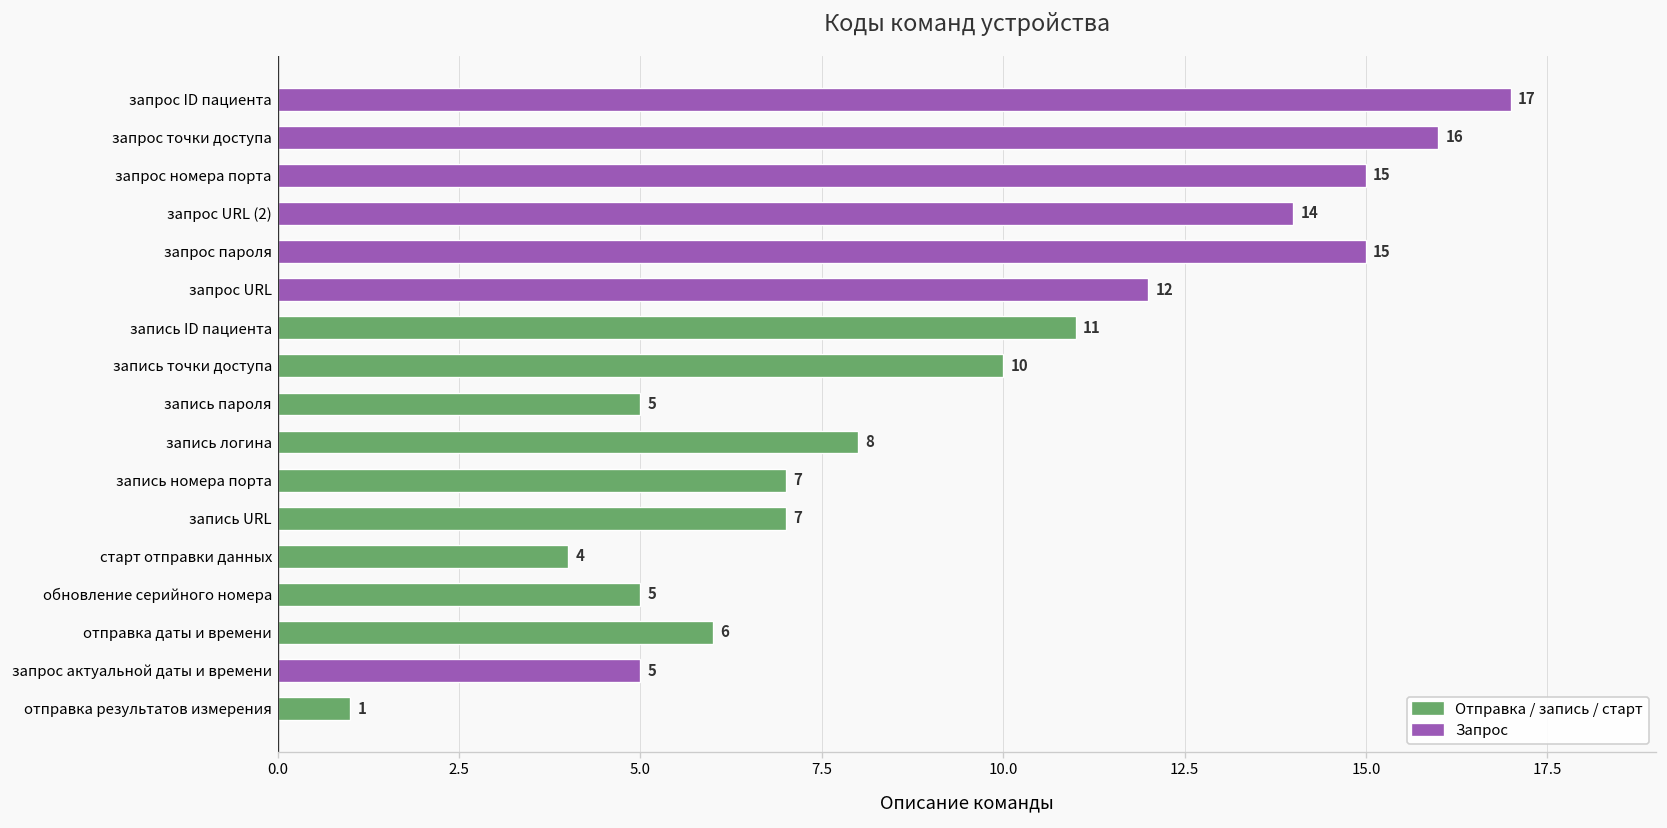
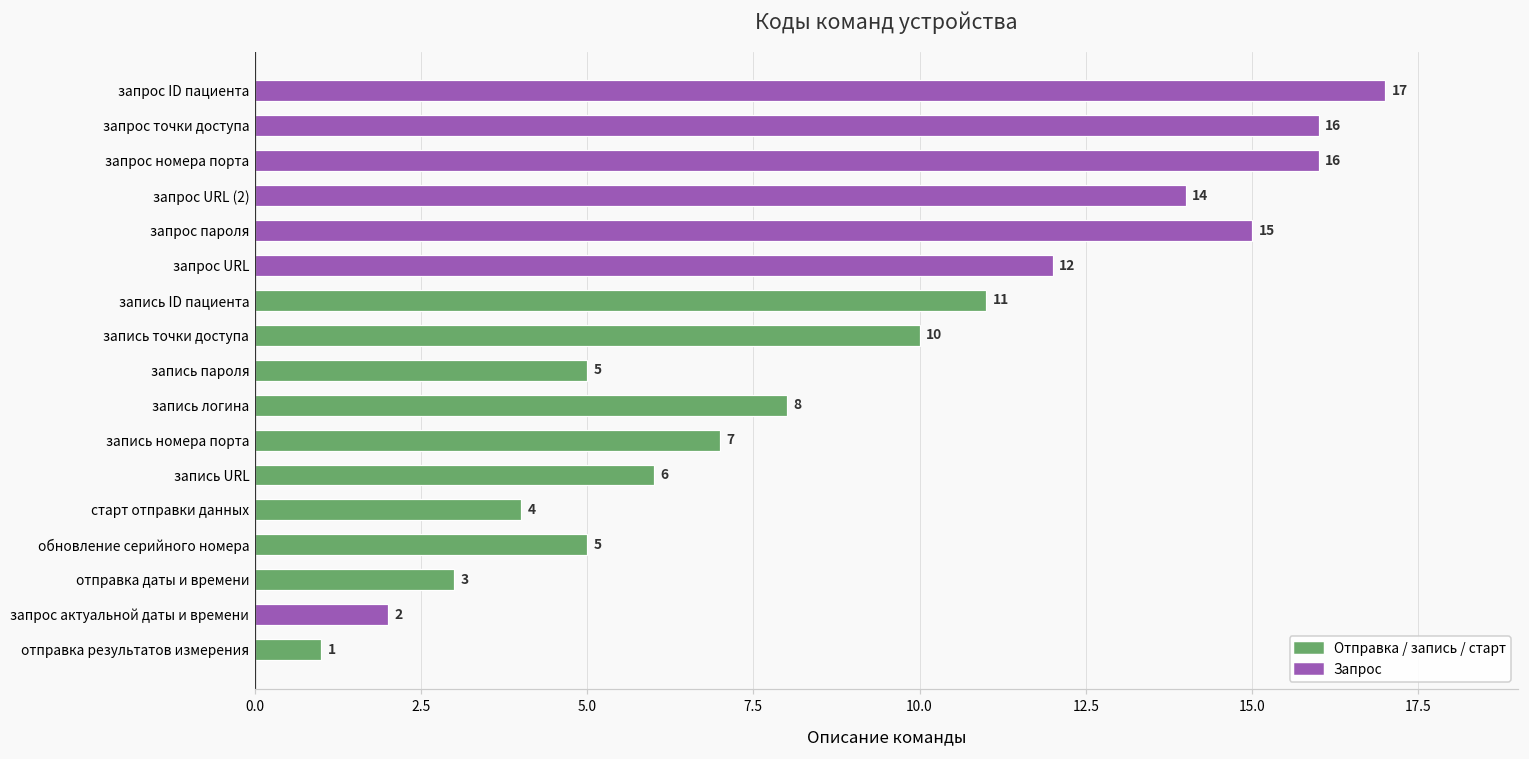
запрос номера порта: 15 -> 16
запись URL: 7 -> 6
отправка даты и времени: 6 -> 3
запрос актуальной даты и времени: 5 -> 2
